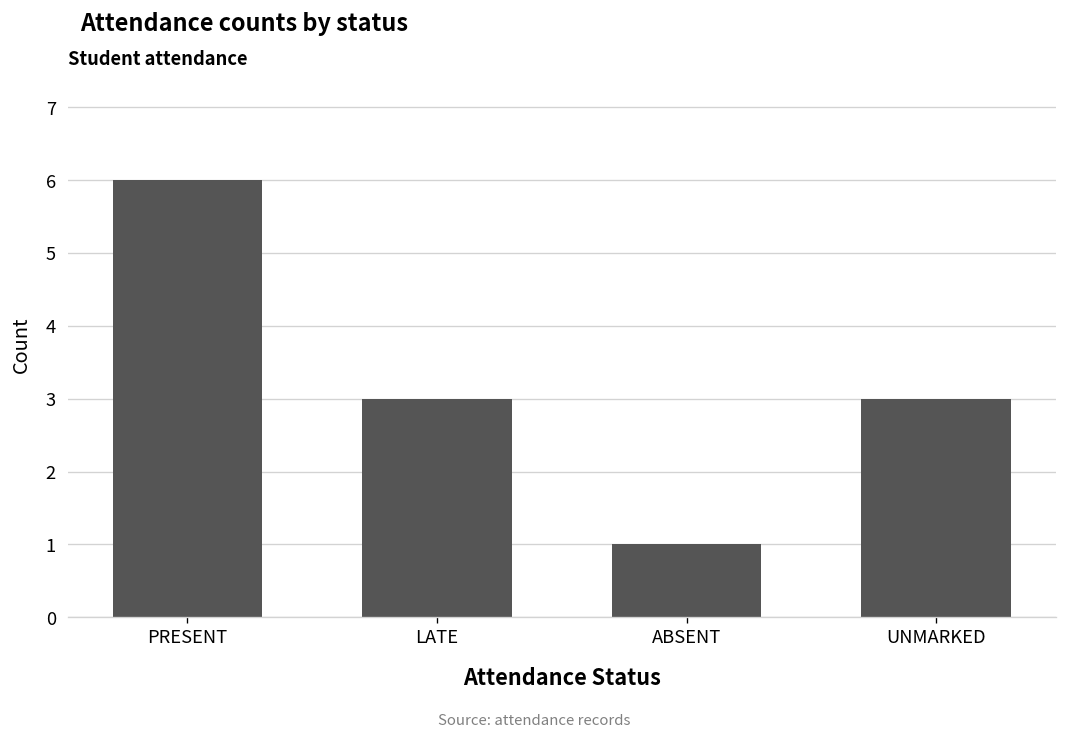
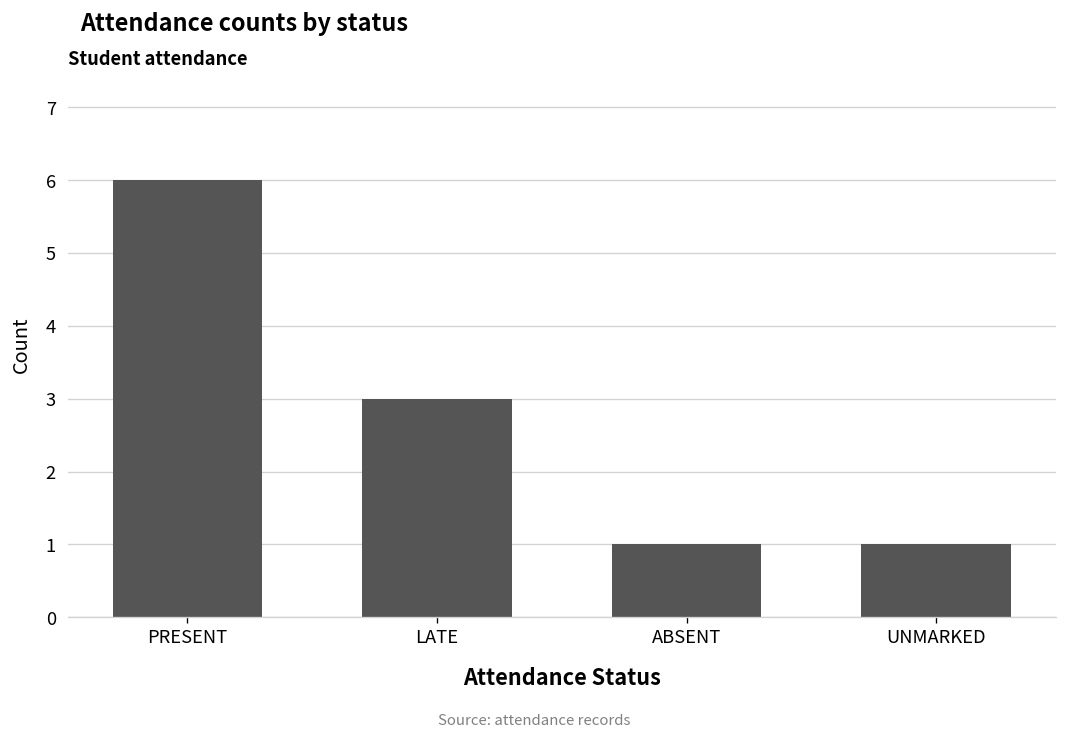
UNMARKED: 3 -> 1
